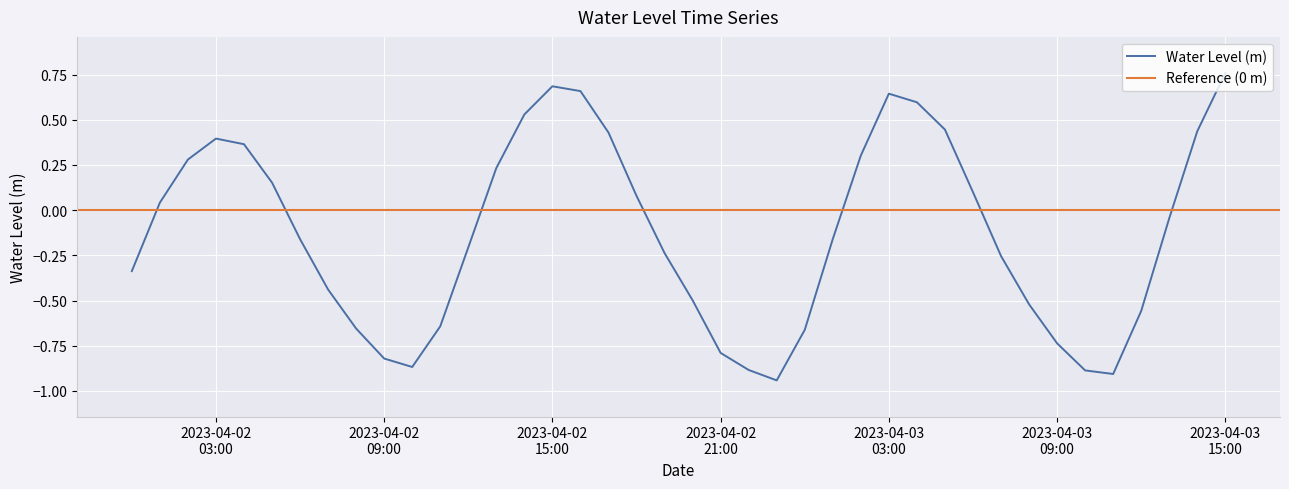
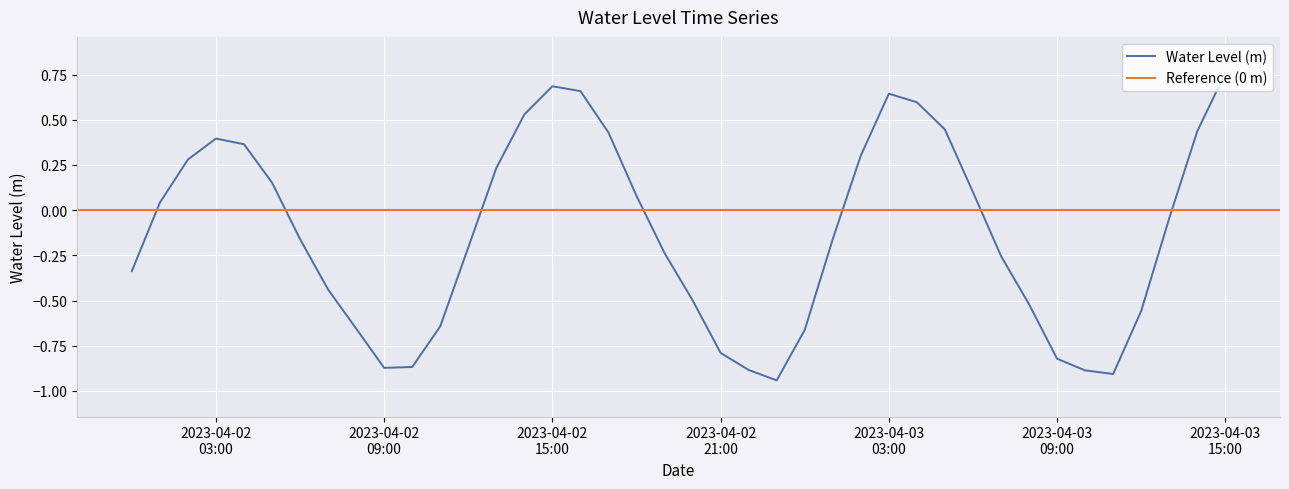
2023-04-02 09:00: -0.82 -> -0.87
2023-04-03 09:00: -0.74 -> -0.82
